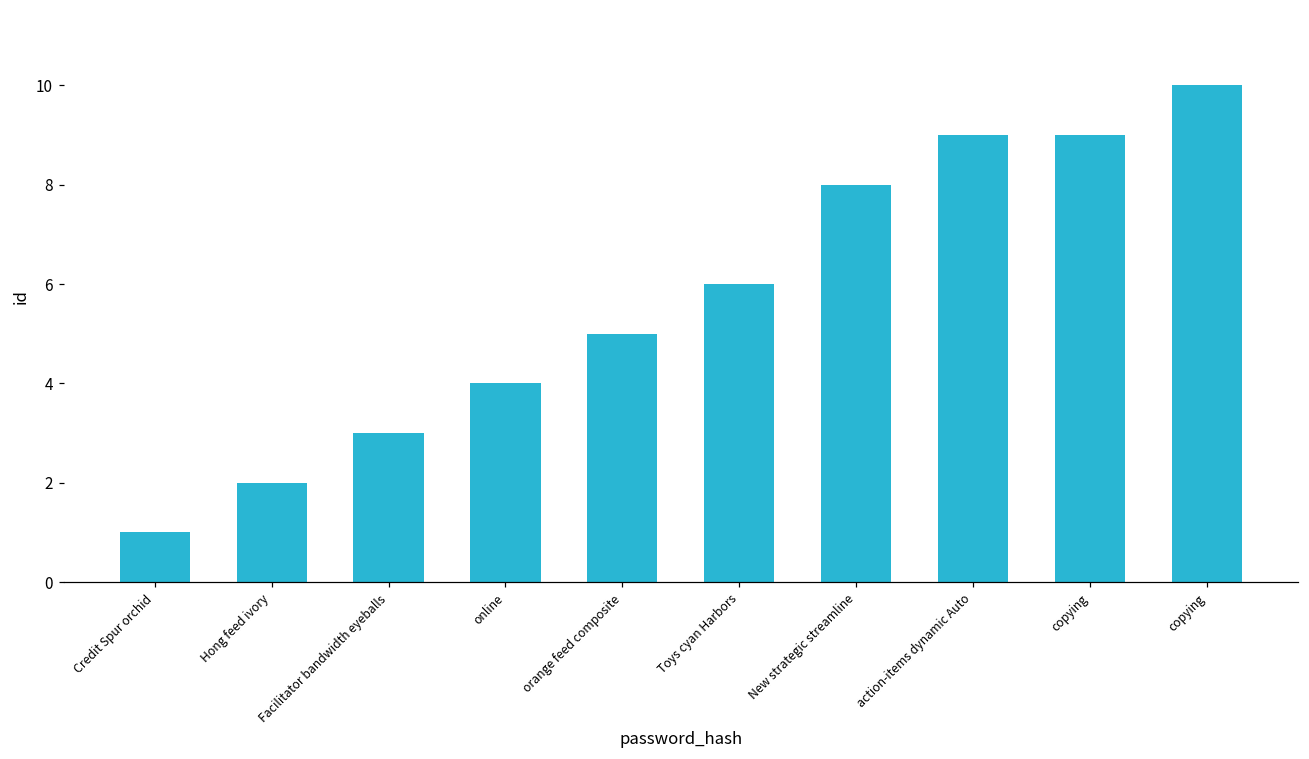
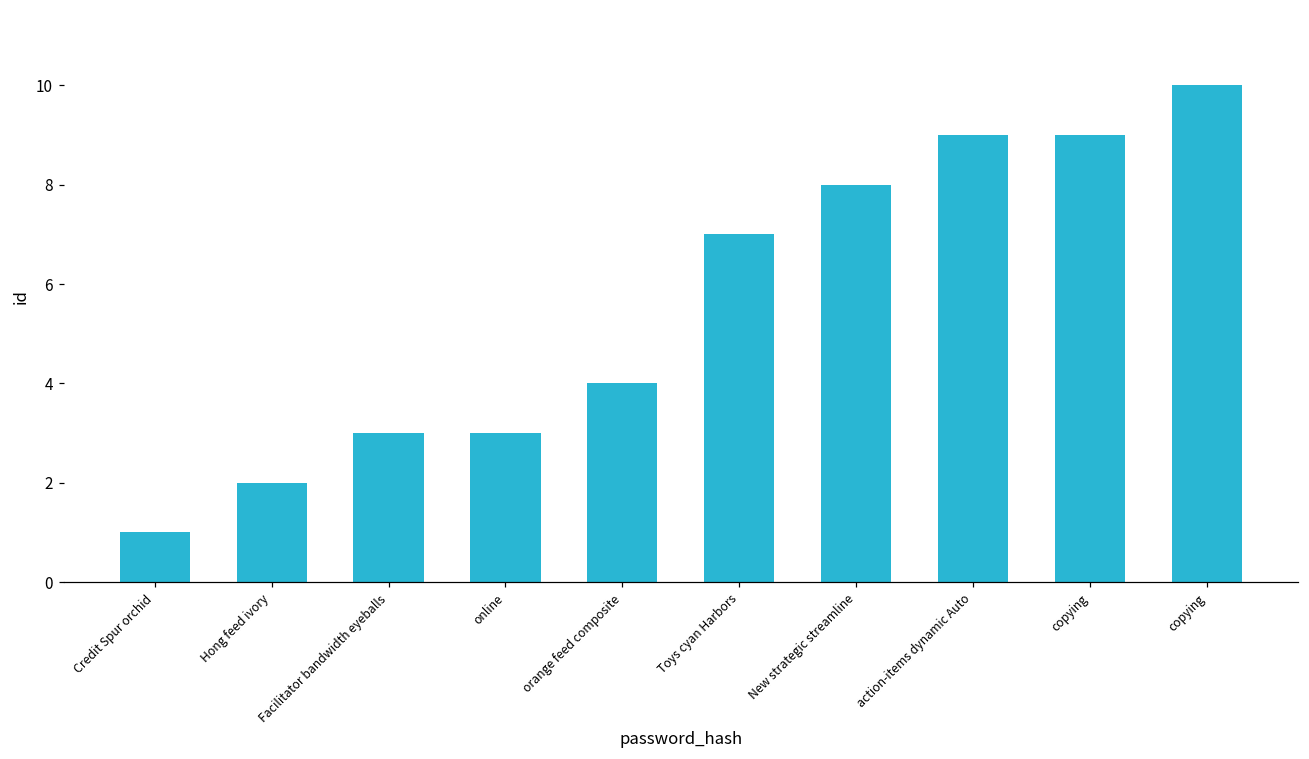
online: 4 -> 3
orange feed composite: 5 -> 4
Toys cyan Harbors: 6 -> 7
